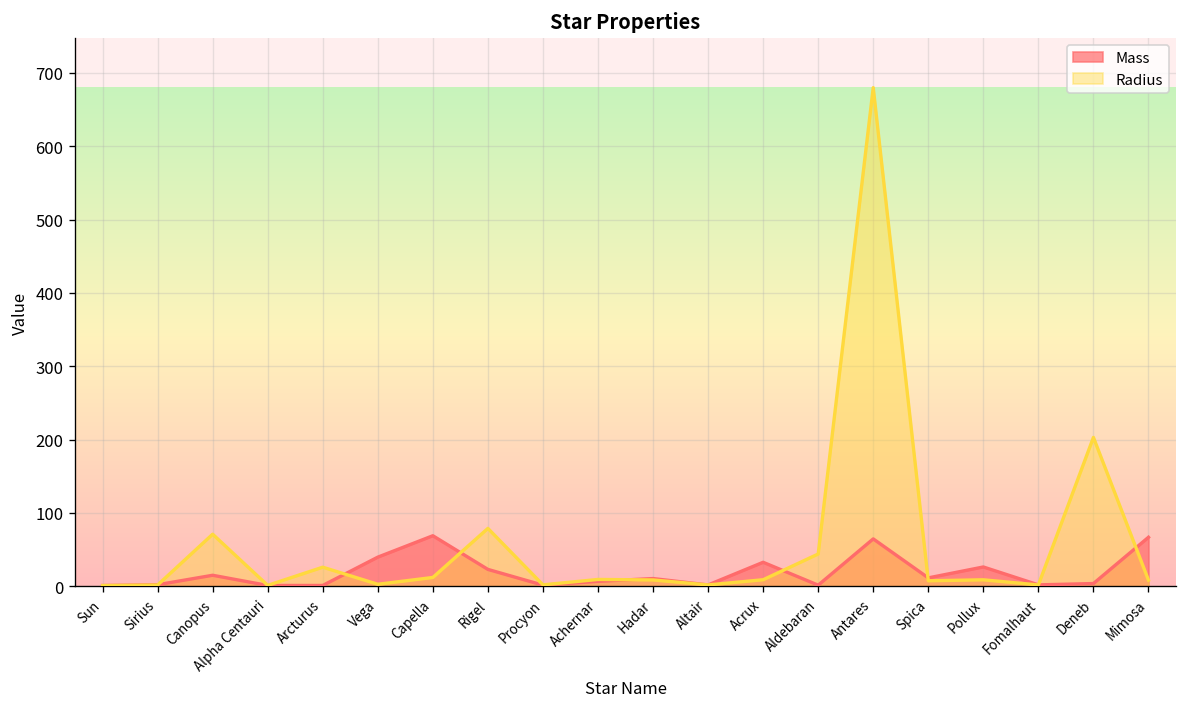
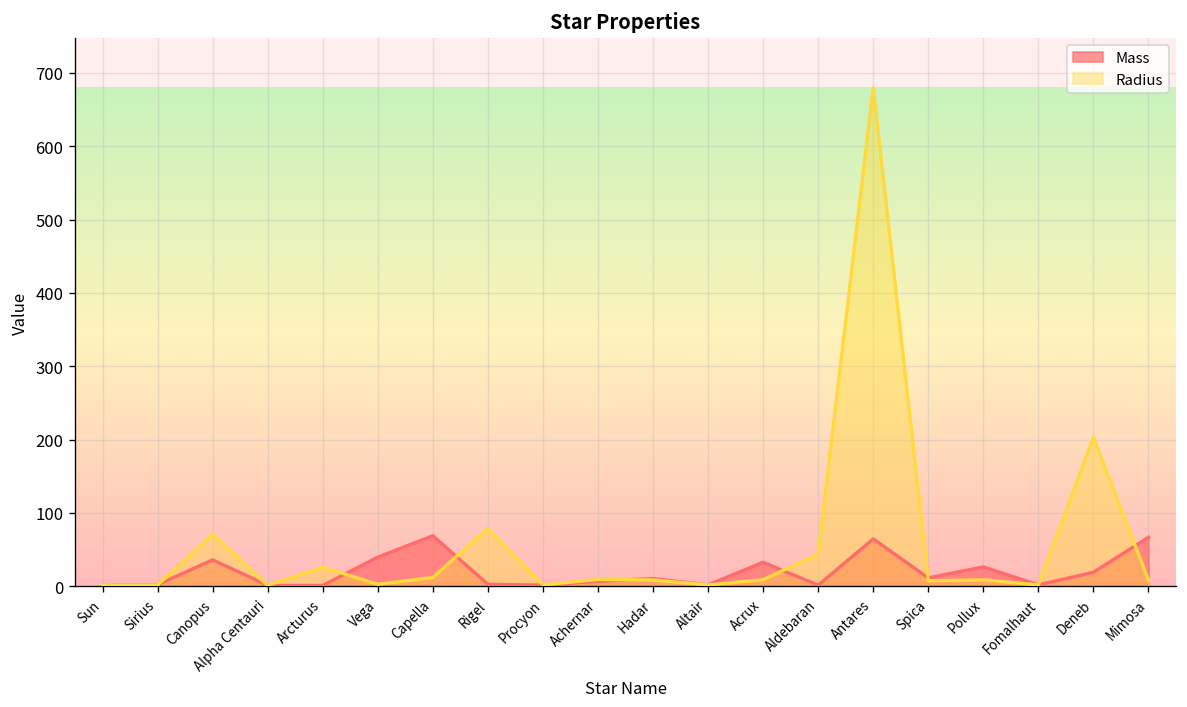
Mass, Canopus: 20 -> 40
Mass, Rigel: 20 -> 0
Mass, Deneb: 0 -> 20
